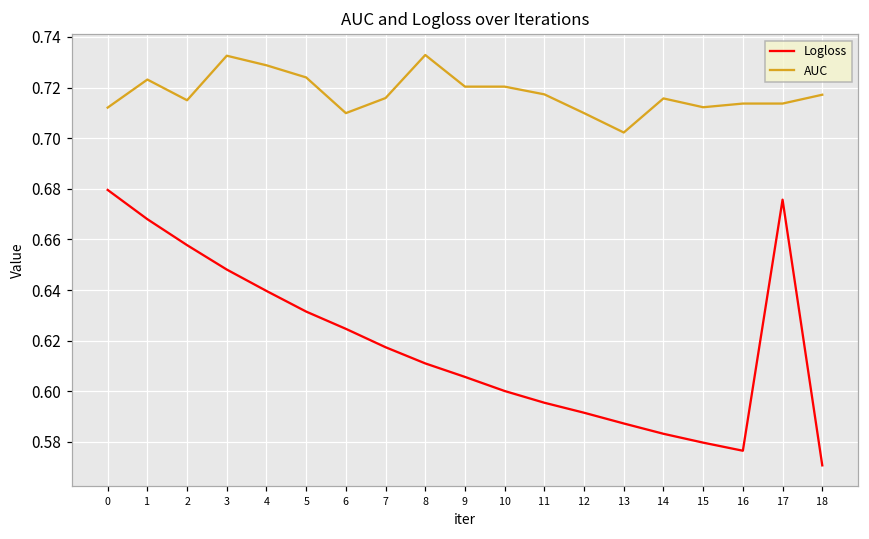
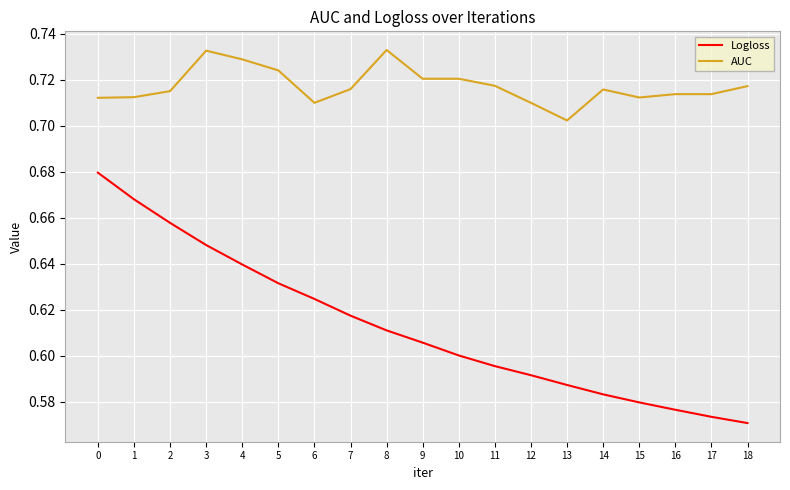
AUC, 1: 0.723 -> 0.712
Logloss, 17: 0.676 -> 0.573
